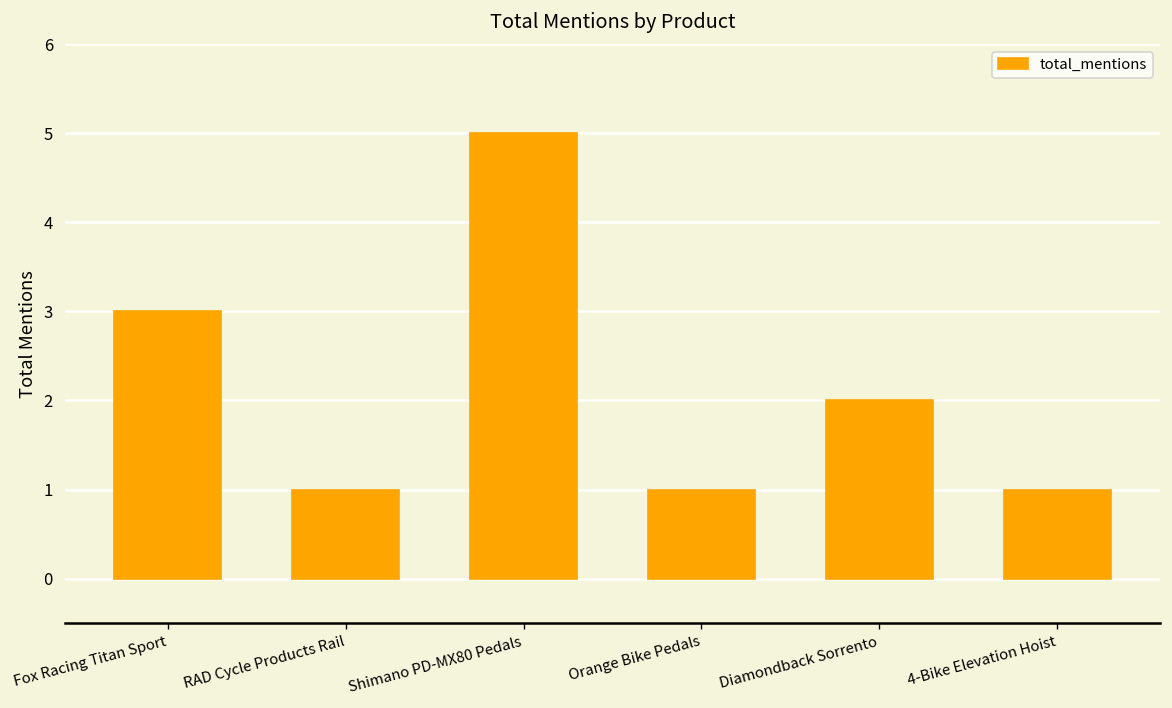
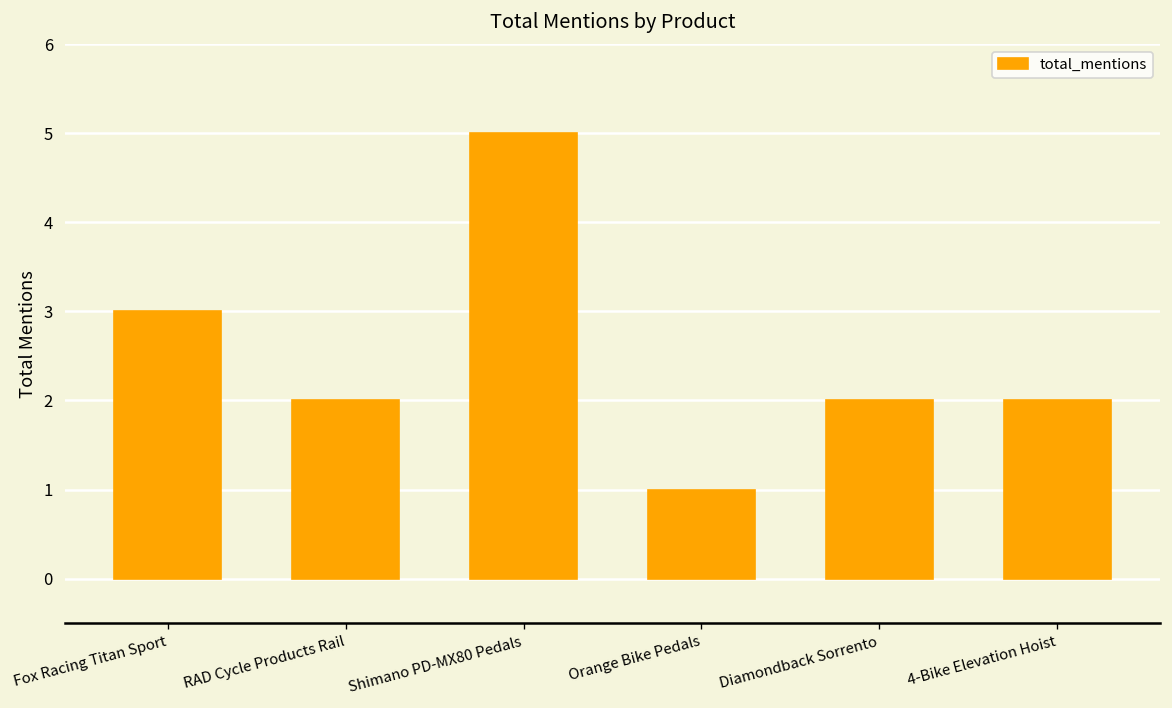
RAD Cycle Products Rail: 1 -> 2
4-Bike Elevation Hoist: 1 -> 2
